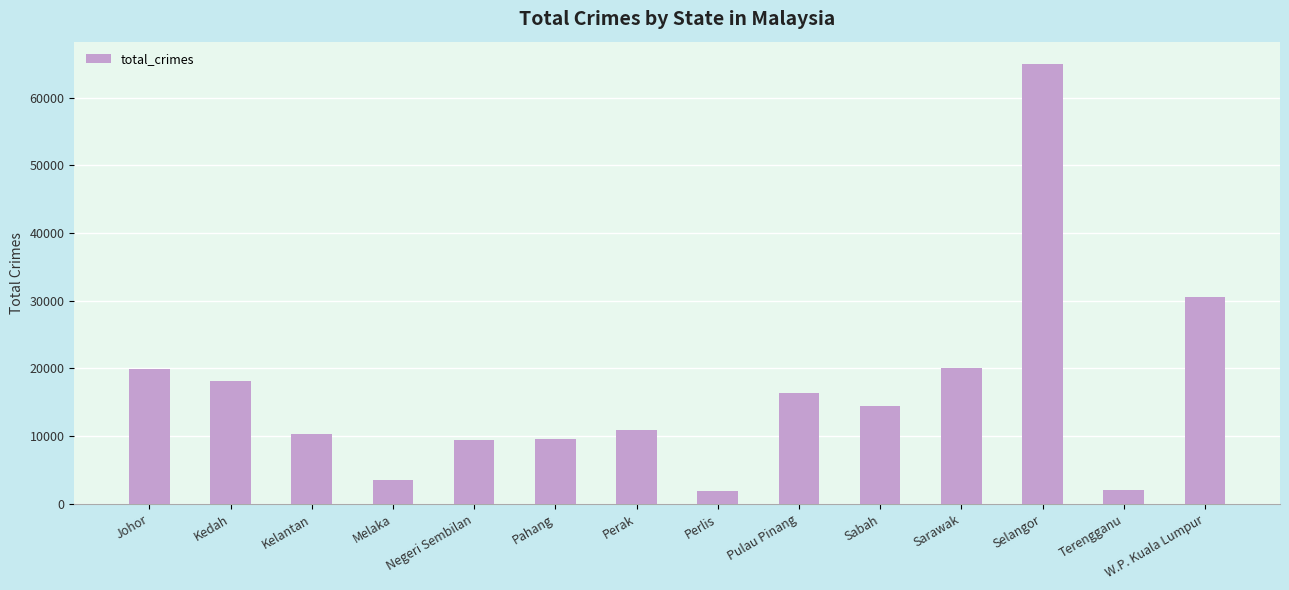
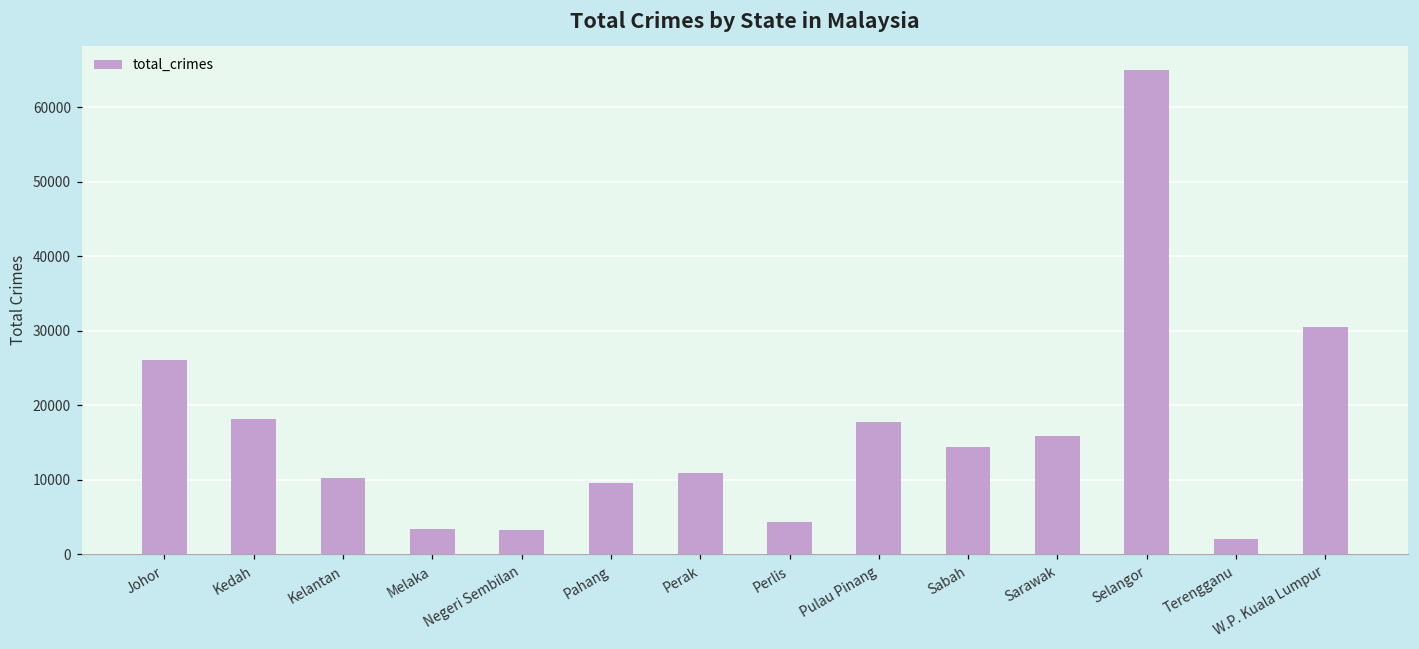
Johor: 20000 -> 26000
Negeri Sembilan: 9000 -> 3000
Perlis: 2000 -> 4000
Pulau Pinang: 16000 -> 18000
Sarawak: 20000 -> 16000
